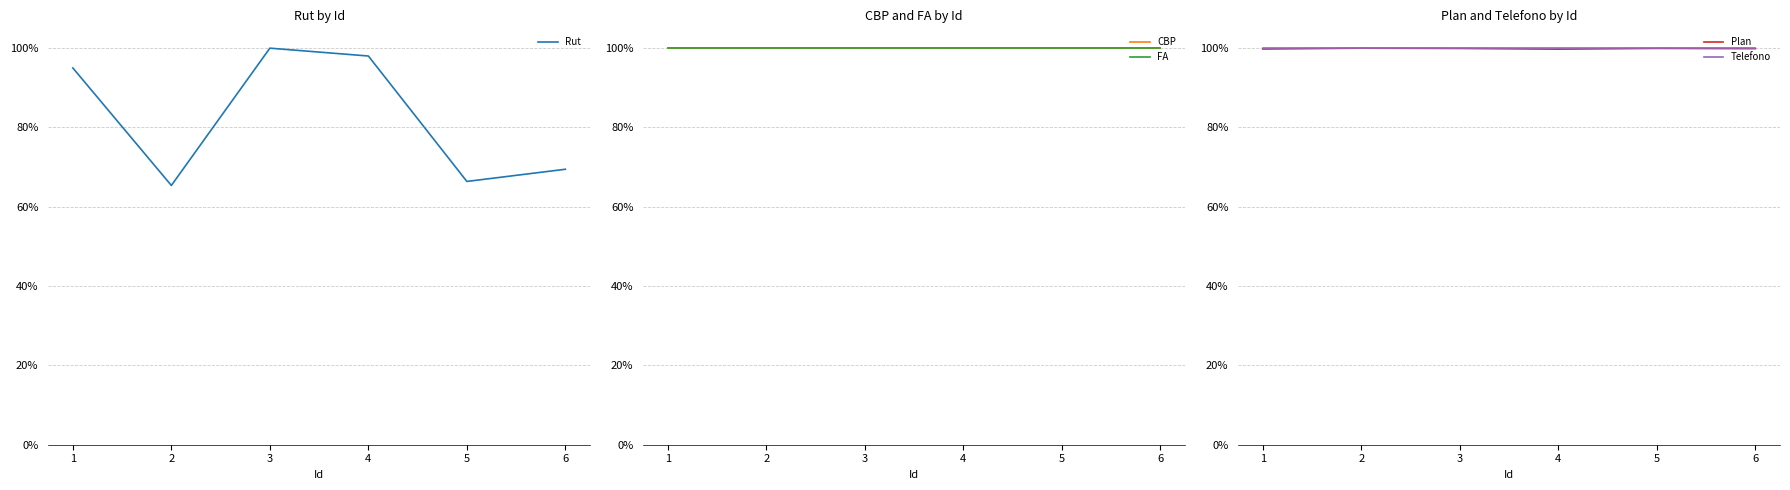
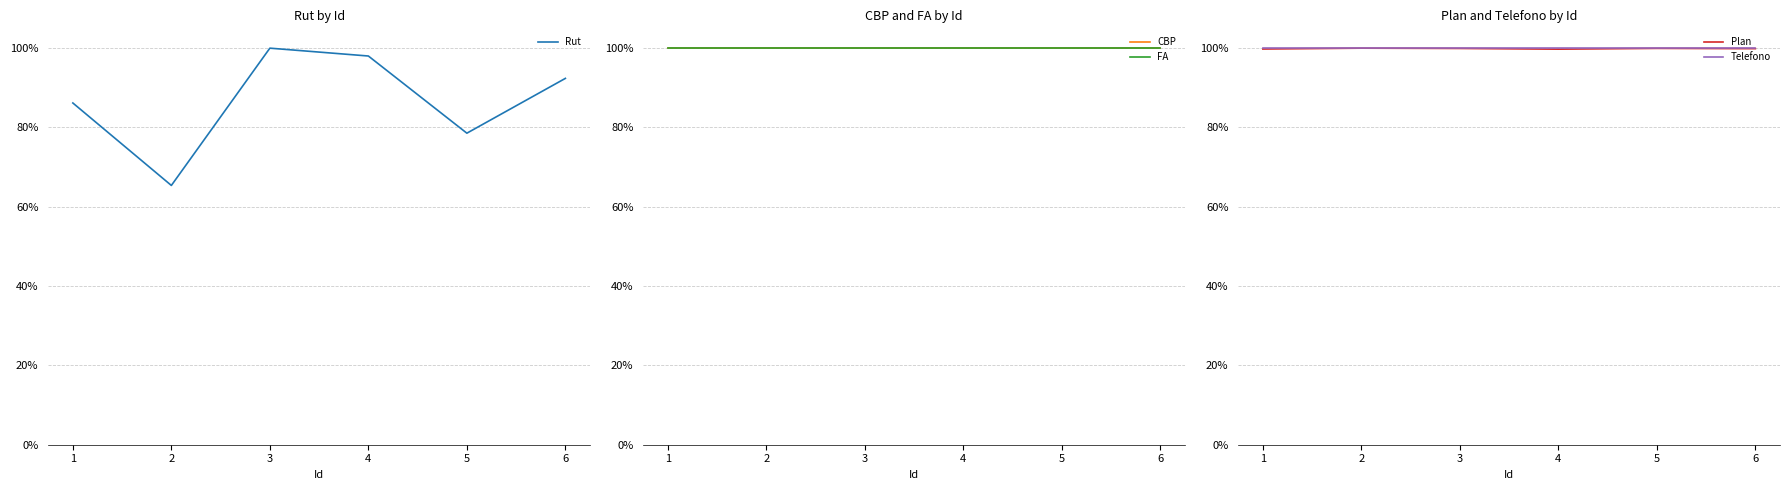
Rut by Id, 1: 95% -> 86%
Rut by Id, 5: 66% -> 79%
Rut by Id, 6: 69% -> 92%
